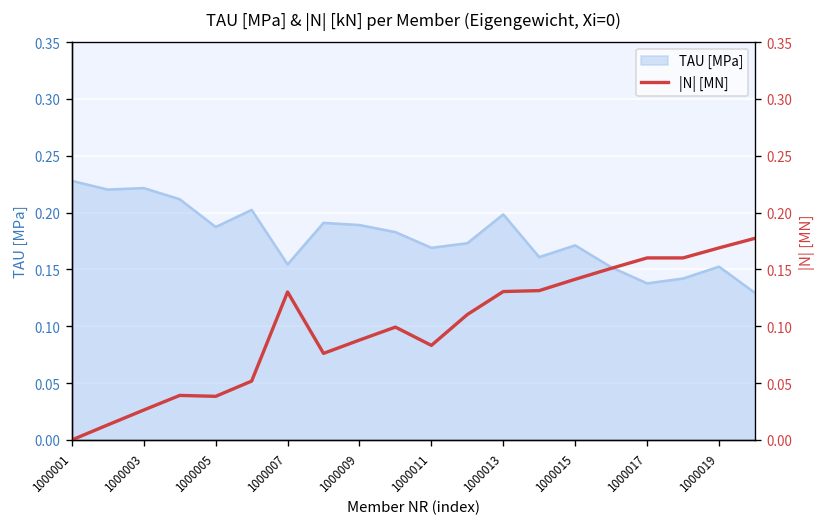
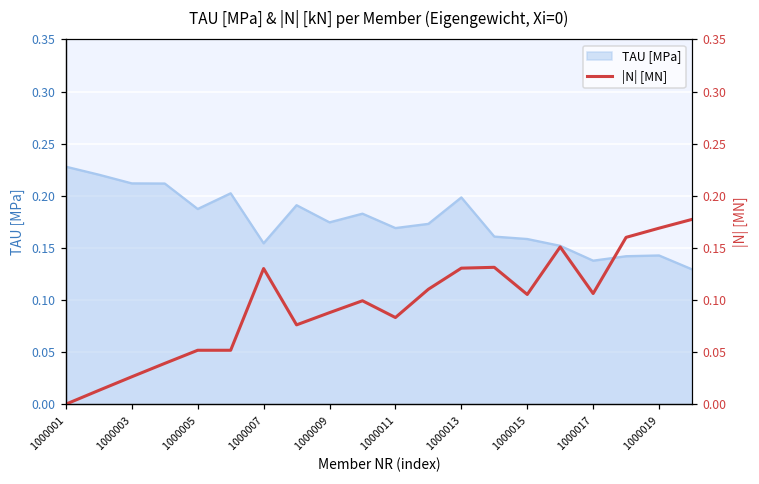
TAU [MPa], 1000003: 0.22 -> 0.21
TAU [MPa], 1000009: 0.19 -> 0.17
TAU [MPa], 1000015: 0.17 -> 0.16
TAU [MPa], 1000019: 0.15 -> 0.14
|N| [MN], 1000005: 0.04 -> 0.05
|N| [MN], 1000015: 0.14 -> 0.11
|N| [MN], 1000017: 0.16 -> 0.11
